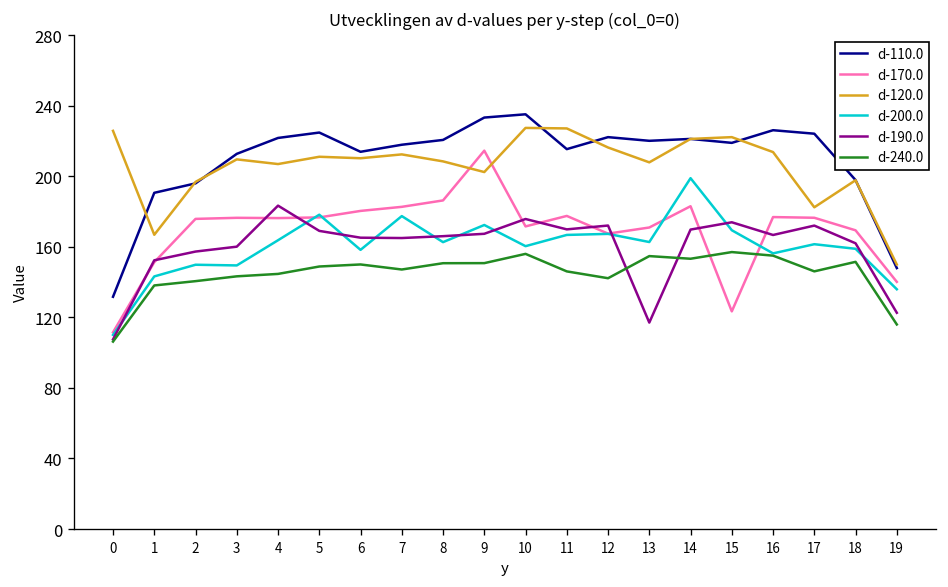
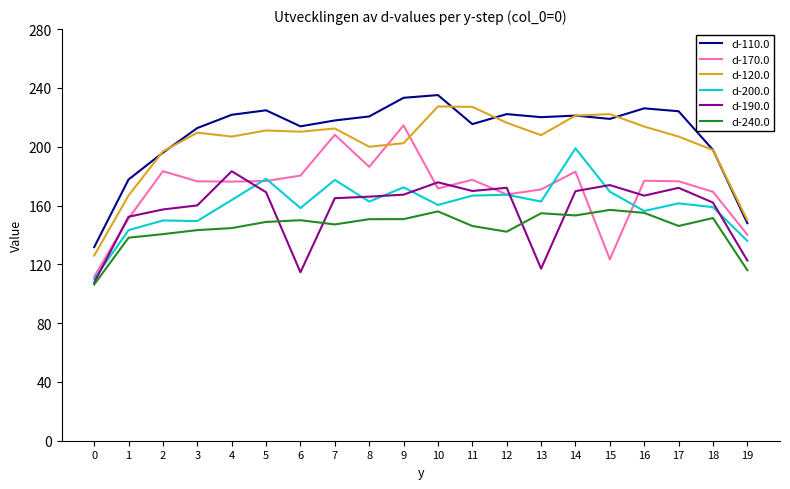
d-120.0, 0: 226 -> 126
d-110.0, 1: 191 -> 178
d-170.0, 2: 176 -> 183
d-190.0, 6: 165 -> 115
d-170.0, 7: 183 -> 208
d-120.0, 8: 208 -> 200
d-120.0, 17: 182 -> 207
